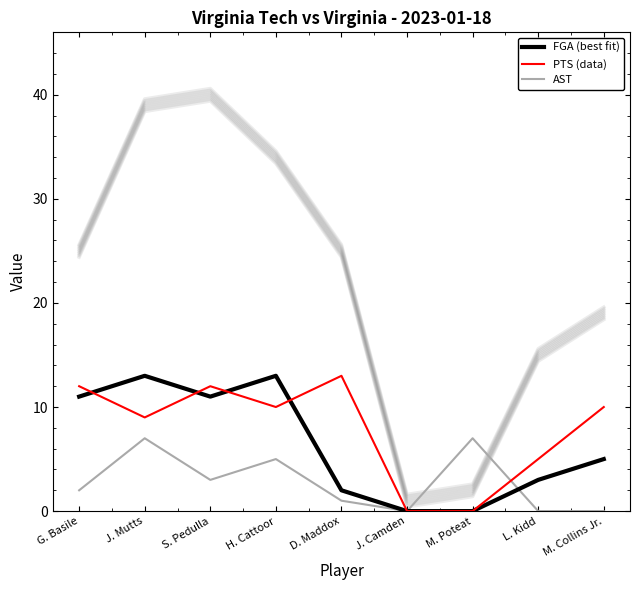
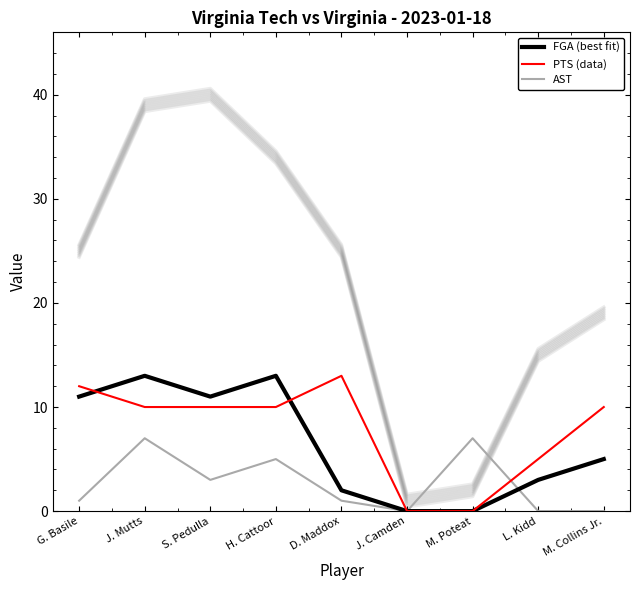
AST, G. Basile: 2 -> 1
PTS (data), J. Mutts: 9 -> 10
PTS (data), S. Pedulla: 12 -> 10
